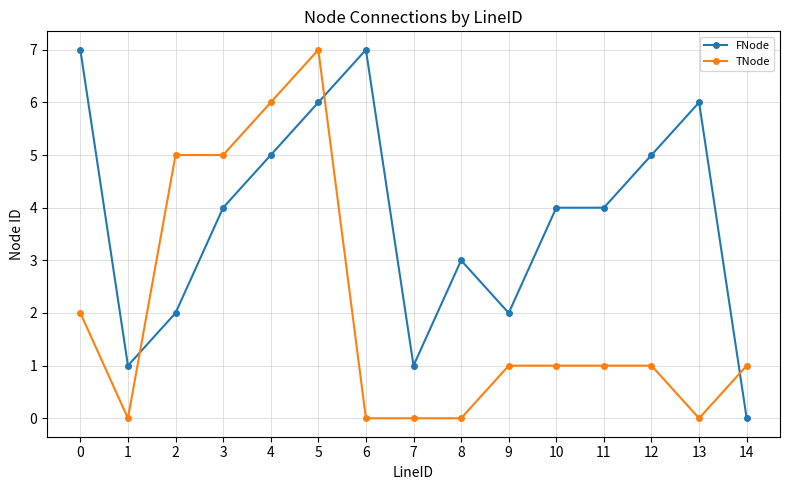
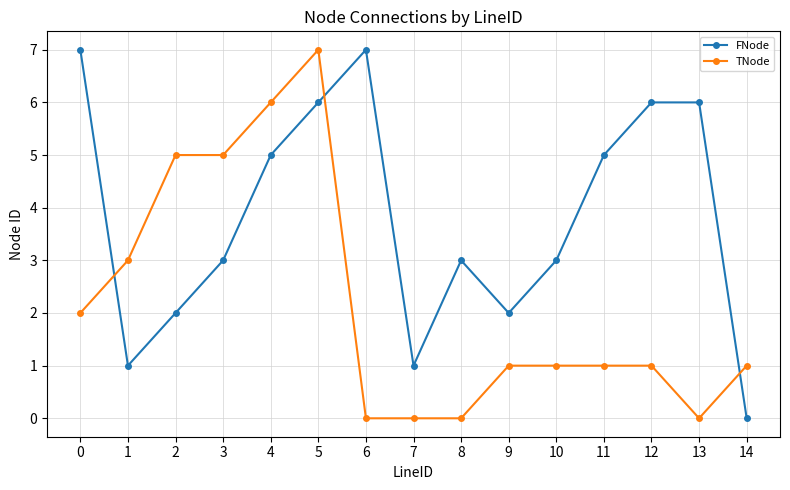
TNode, 1: 0 -> 3
FNode, 3: 4 -> 3
FNode, 10: 4 -> 3
FNode, 11: 4 -> 5
FNode, 12: 5 -> 6
